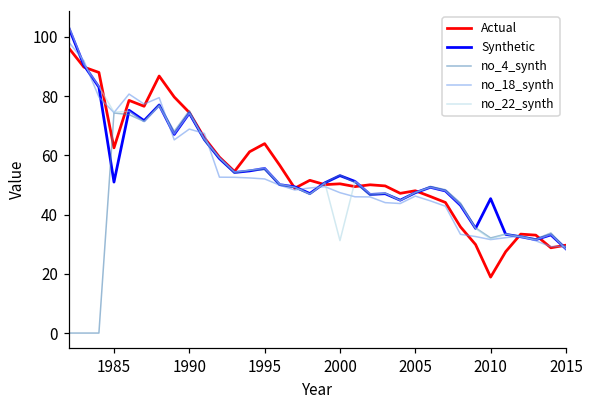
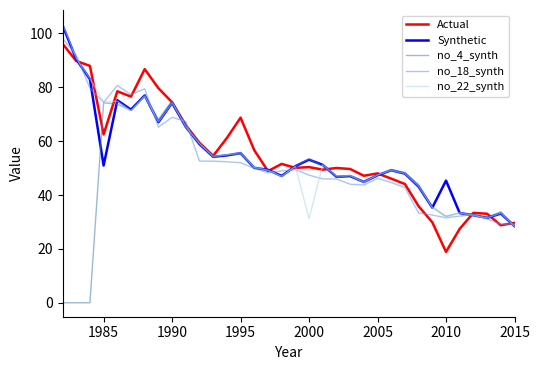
Actual, 1995: 64 -> 69
